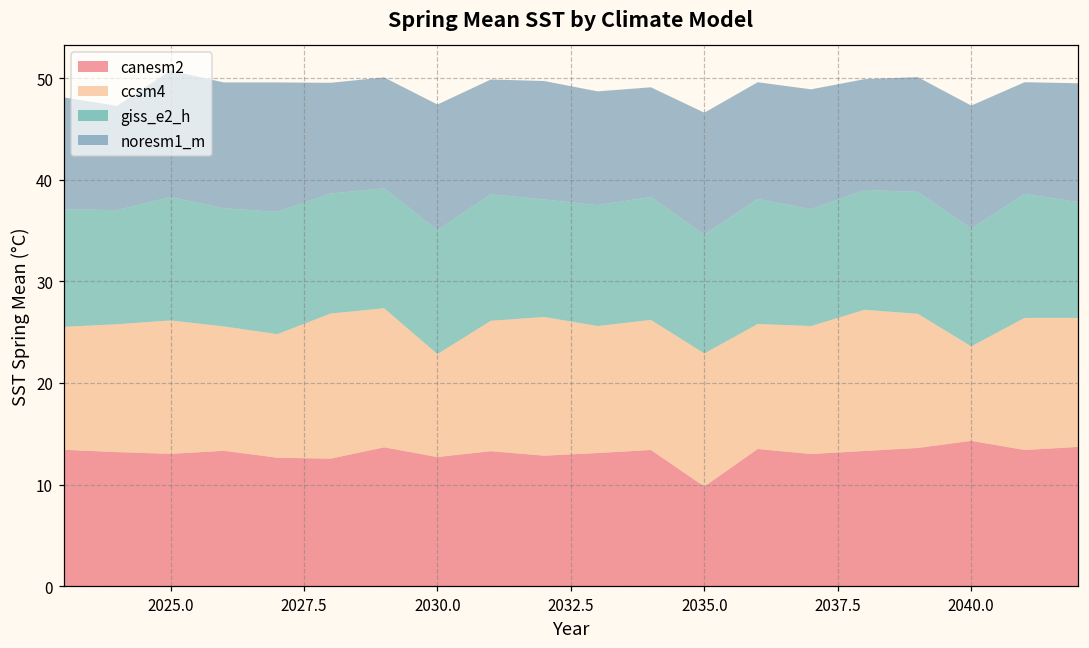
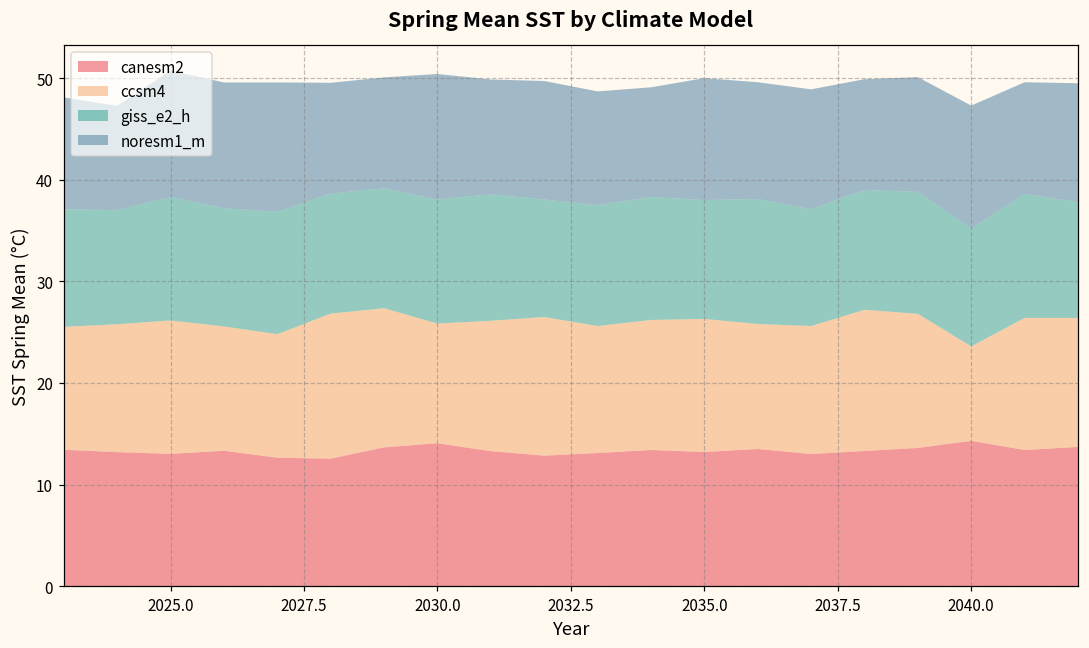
canesm2, 2030.0: 13 -> 14
ccsm4, 2030.0: 10 -> 12
canesm2, 2035.0: 10 -> 13
